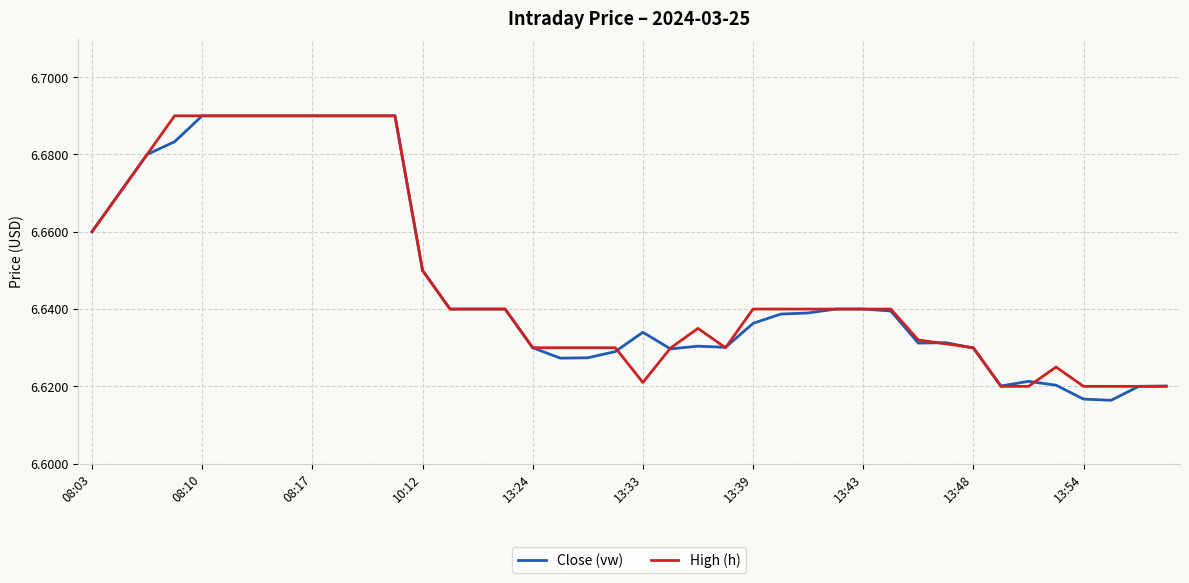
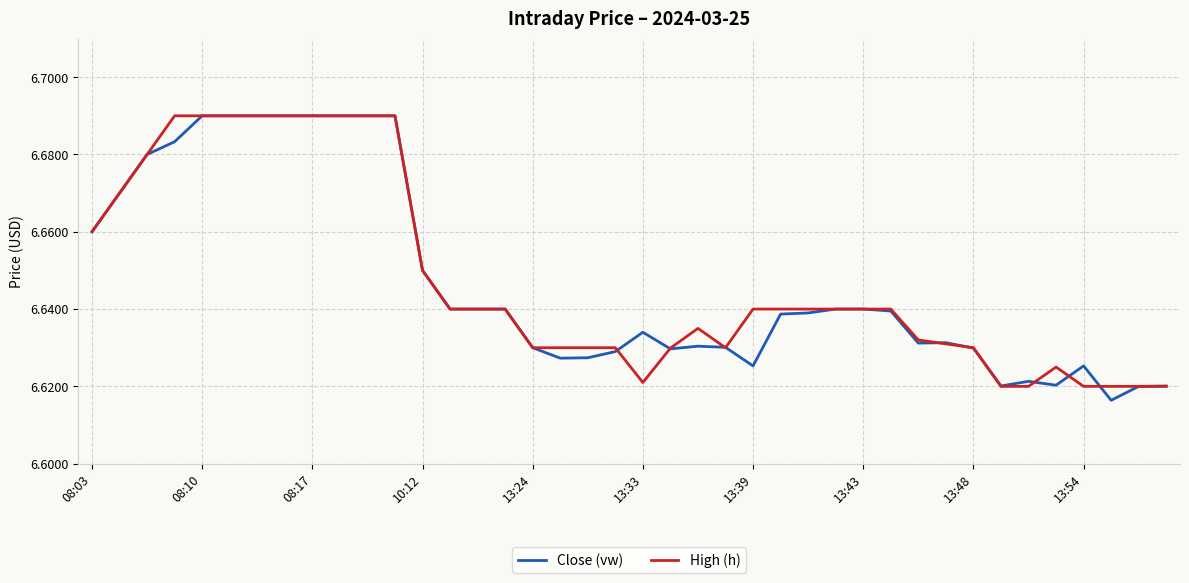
Close (vw), 13:39: 6.636 -> 6.625
Close (vw), 13:54: 6.617 -> 6.625
